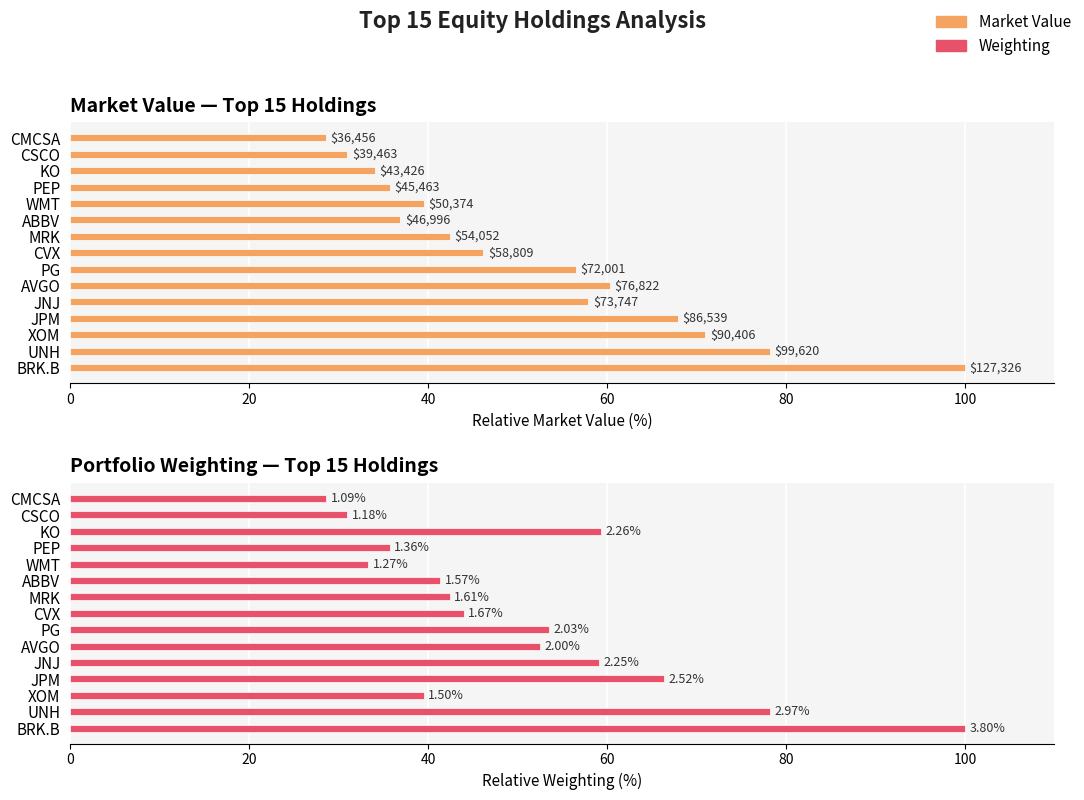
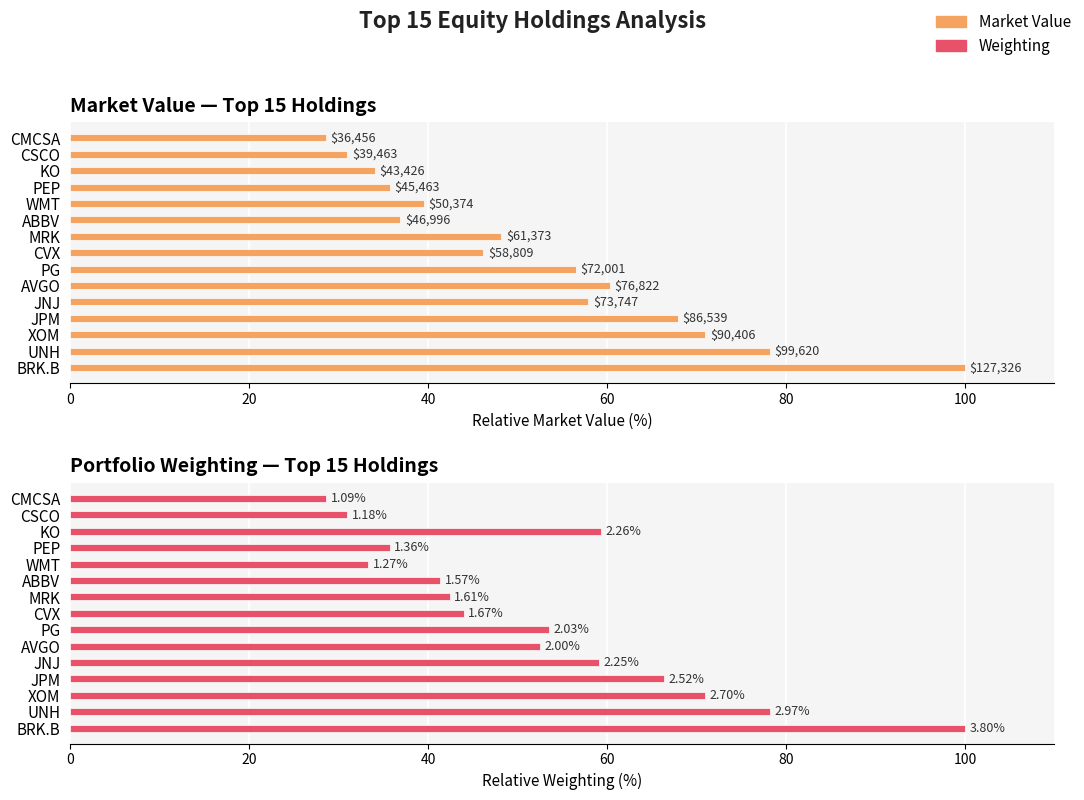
Market Value — Top 15 Holdings, MRK: $54,052 -> $61,373
Portfolio Weighting — Top 15 Holdings, XOM: 1.50% -> 2.70%
